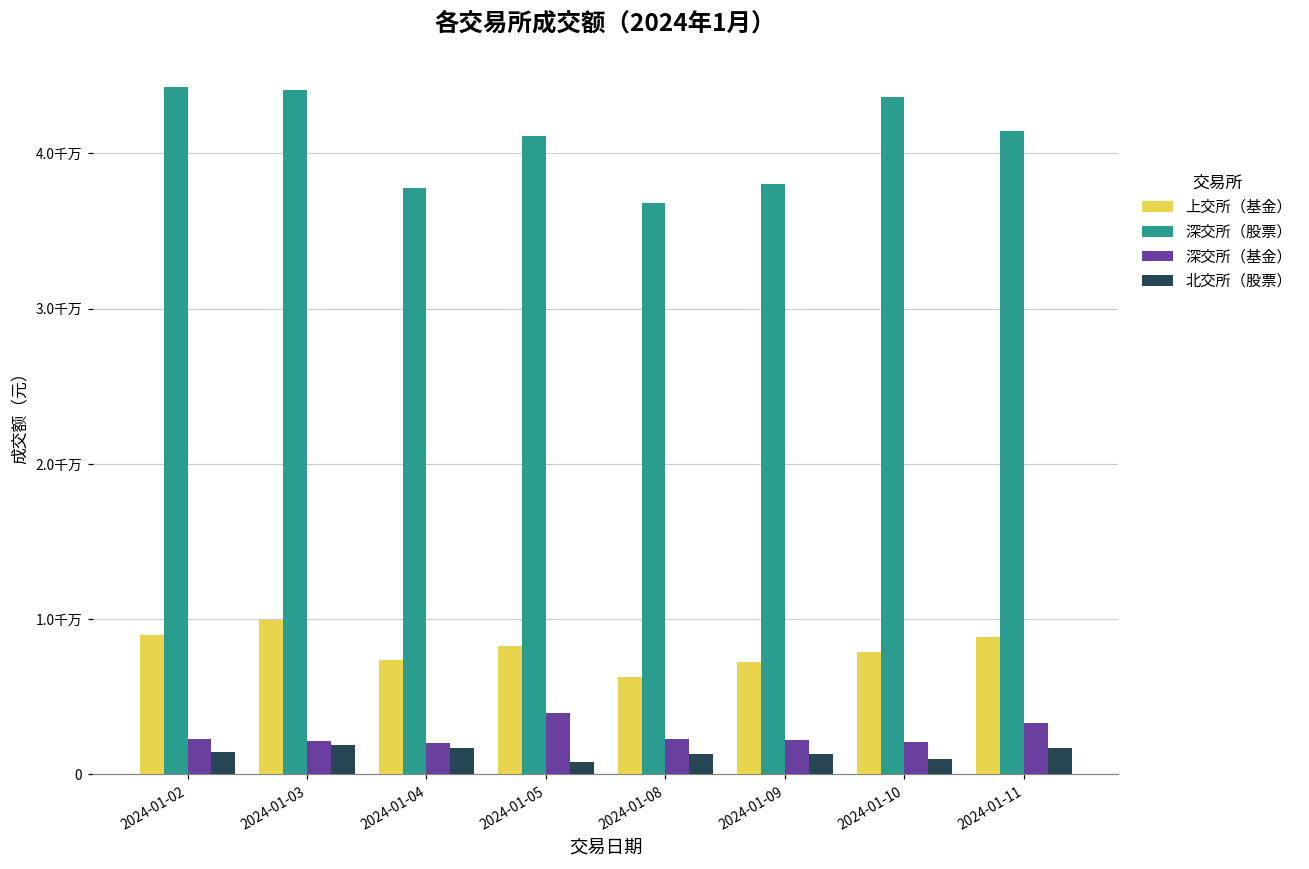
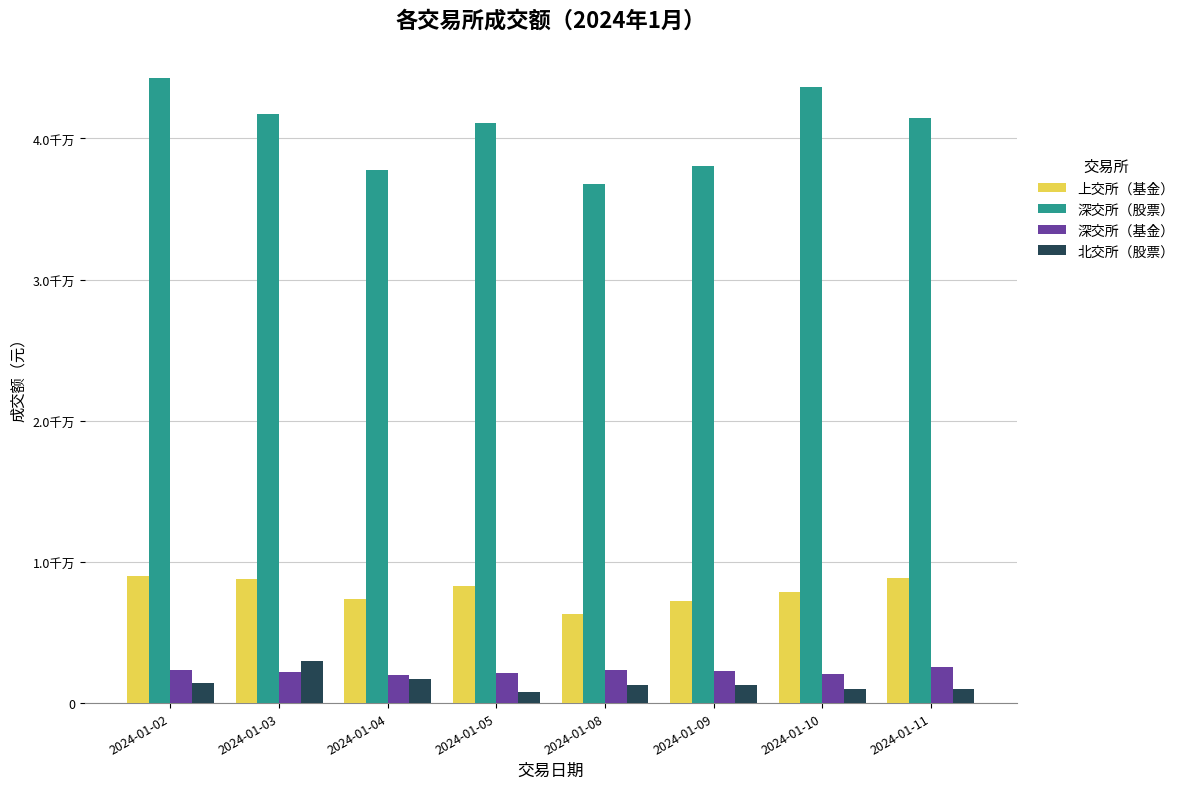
上交所（基金）, 2024-01-03: 1.00千万 -> 0.88千万
深交所（股票）, 2024-01-03: 4.41千万 -> 4.17千万
北交所（股票）, 2024-01-03: 0.19千万 -> 0.30千万
深交所（基金）, 2024-01-05: 0.39千万 -> 0.21千万
深交所（基金）, 2024-01-11: 0.33千万 -> 0.26千万
北交所（股票）, 2024-01-11: 0.17千万 -> 0.10千万
